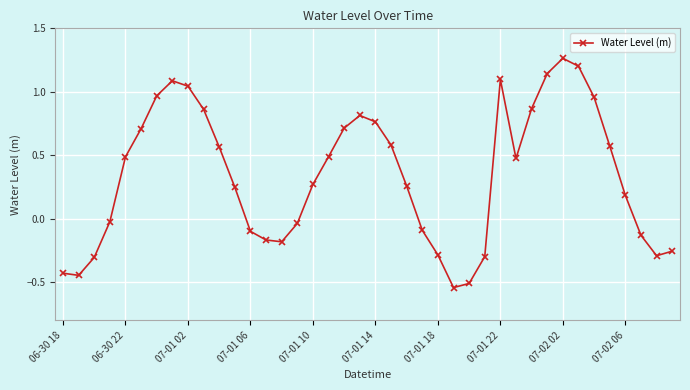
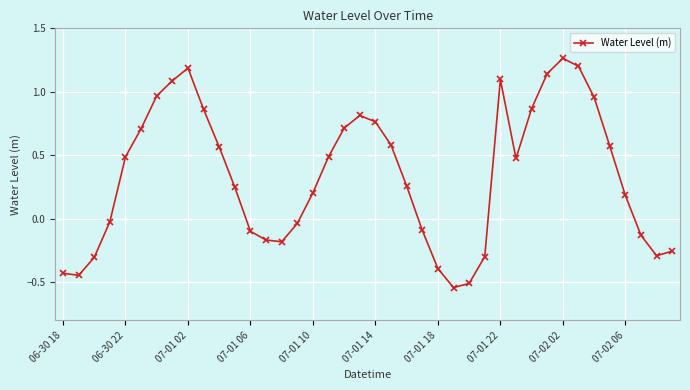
07-01 02: 1.04 -> 1.19
07-01 10: 0.27 -> 0.21
07-01 18: -0.28 -> -0.39
